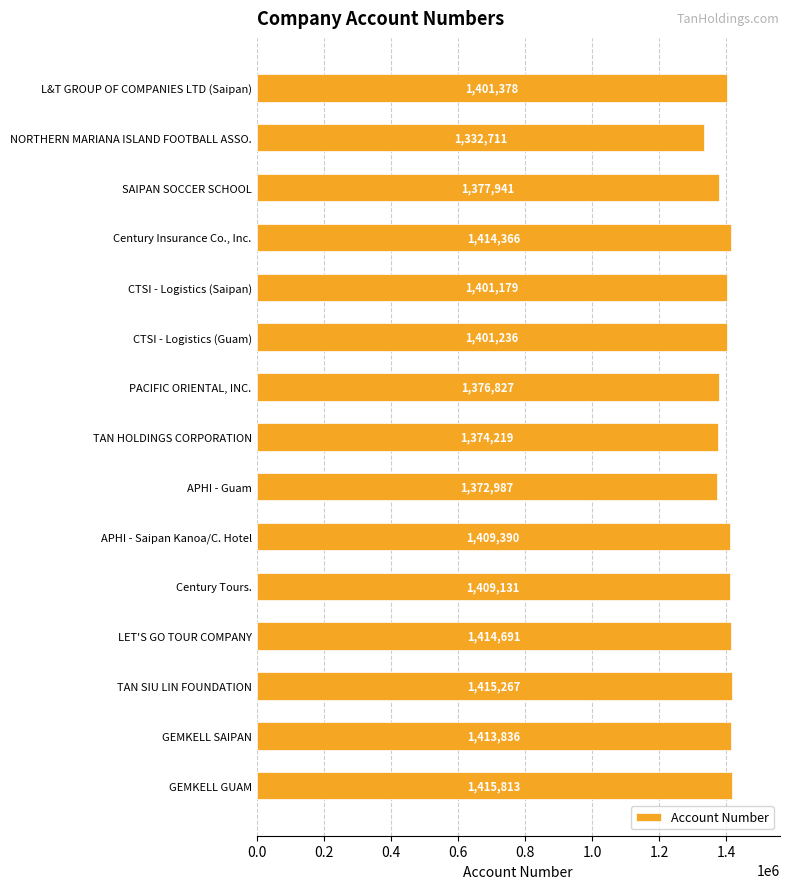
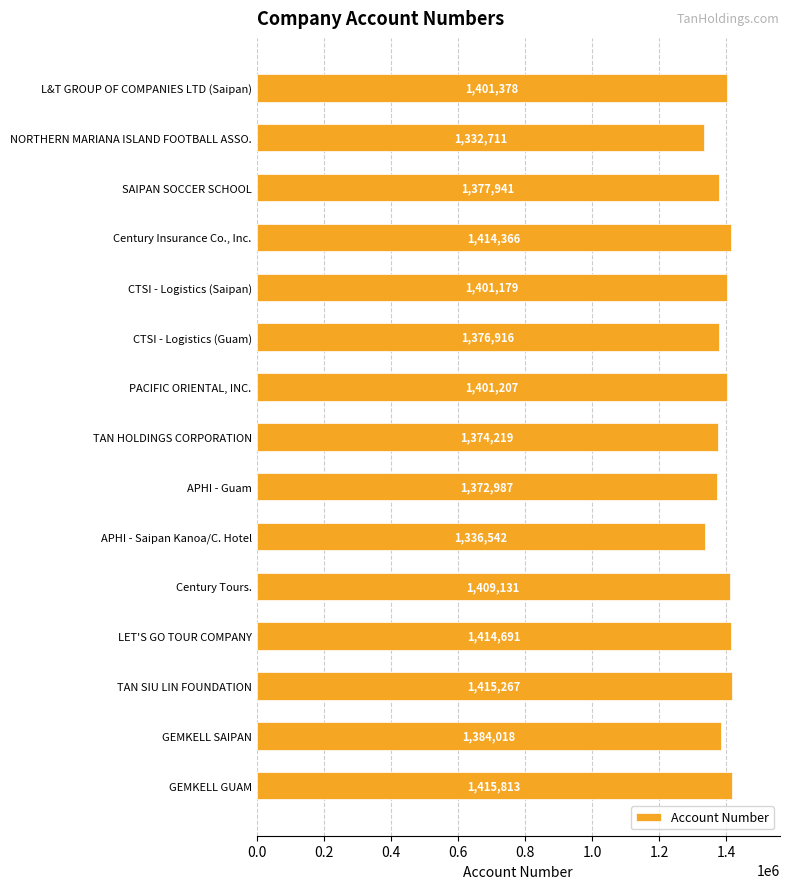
CTSI - Logistics (Guam): 1,401,236 -> 1,376,916
PACIFIC ORIENTAL, INC.: 1,376,827 -> 1,401,207
APHI - Saipan Kanoa/C. Hotel: 1,409,390 -> 1,336,542
GEMKELL SAIPAN: 1,413,836 -> 1,384,018
